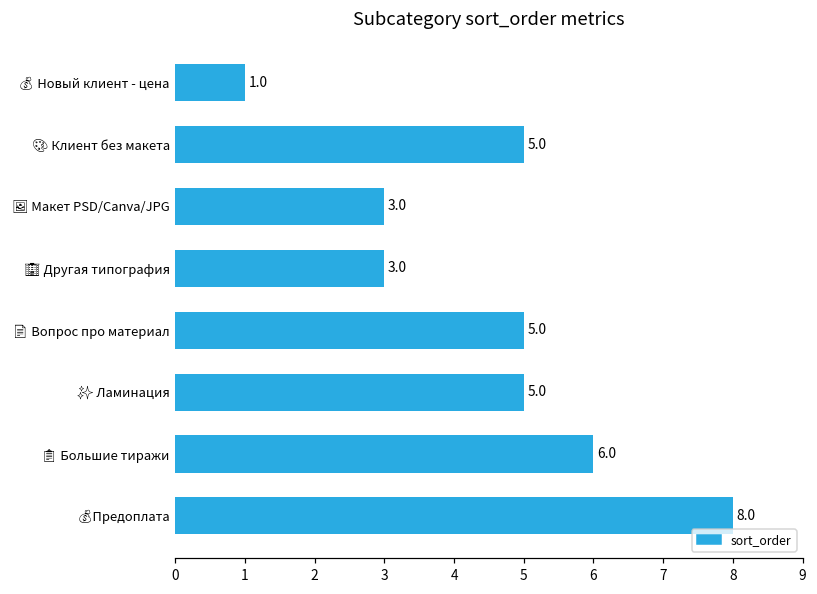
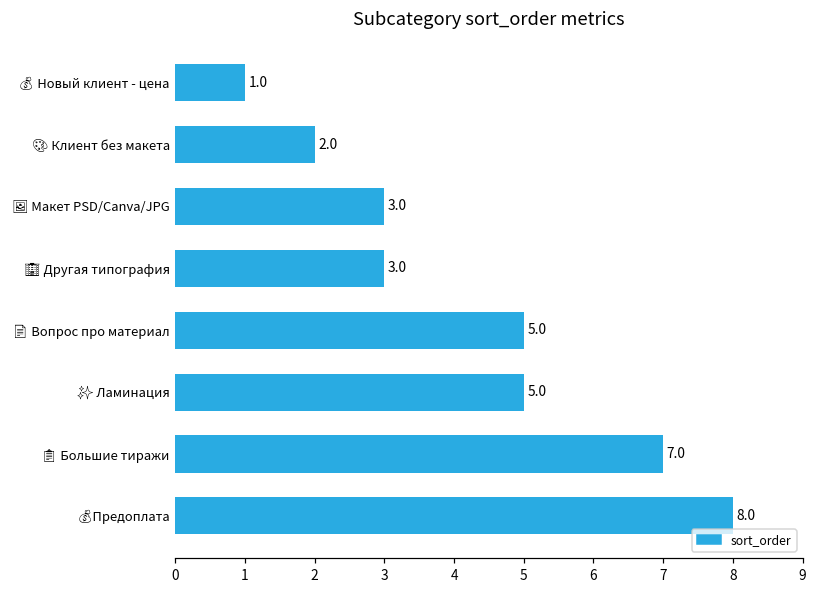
🎨 Клиент без макета: 5.0 -> 2.0
📋 Большие тиражи: 6.0 -> 7.0
